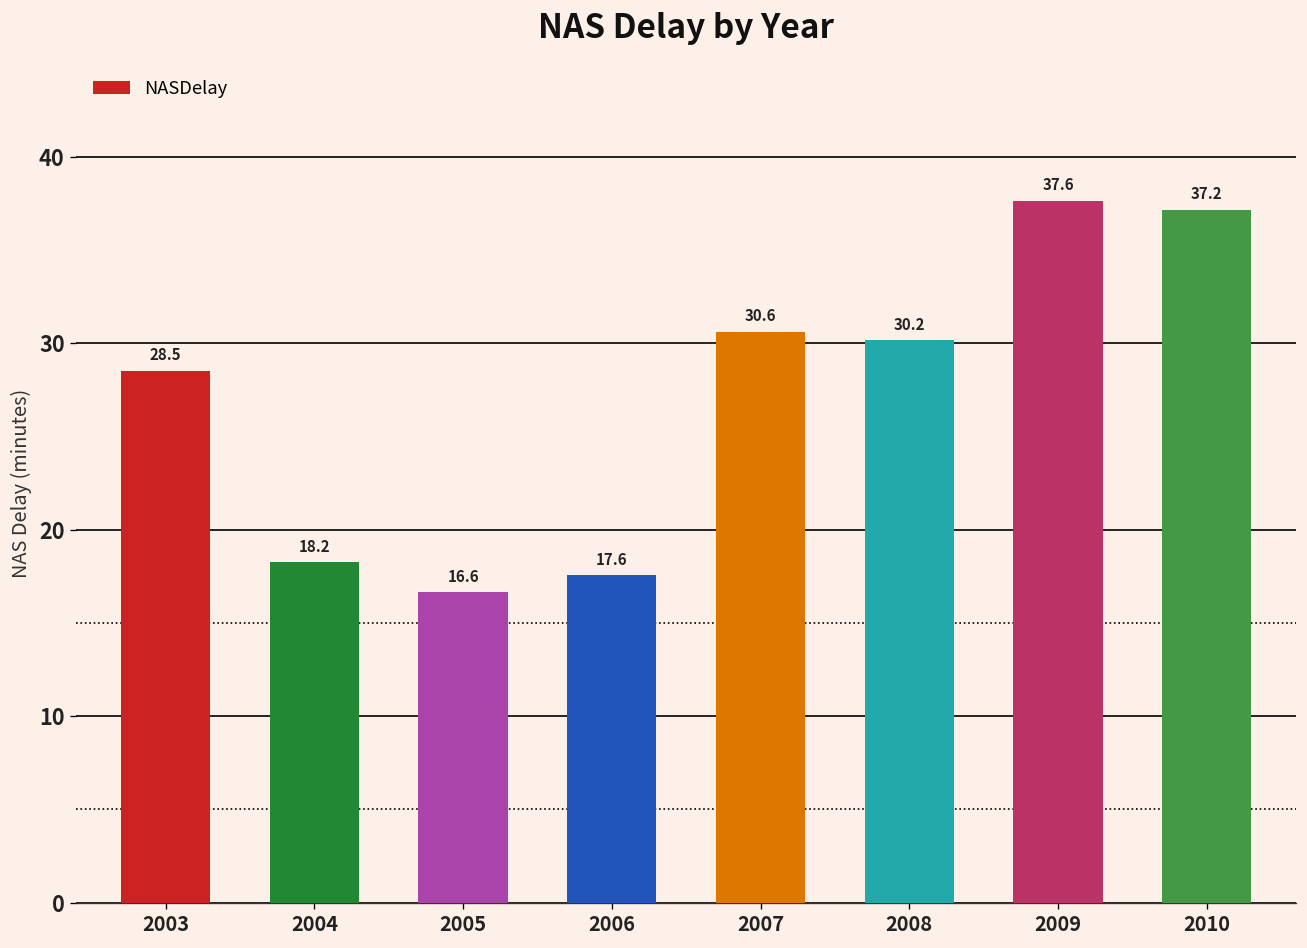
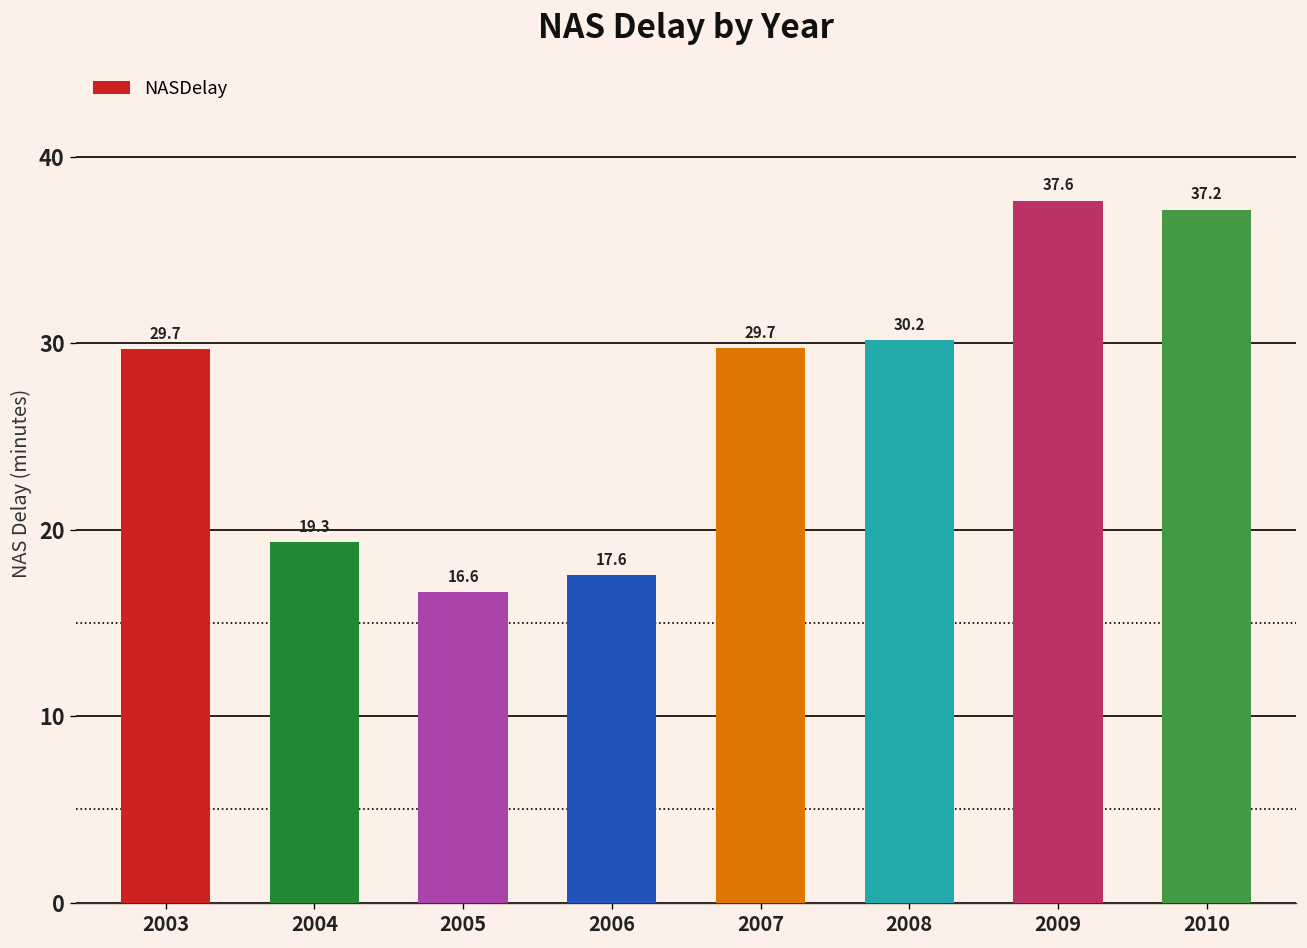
2003: 28.5 -> 29.7
2004: 18.2 -> 19.3
2007: 30.6 -> 29.7
